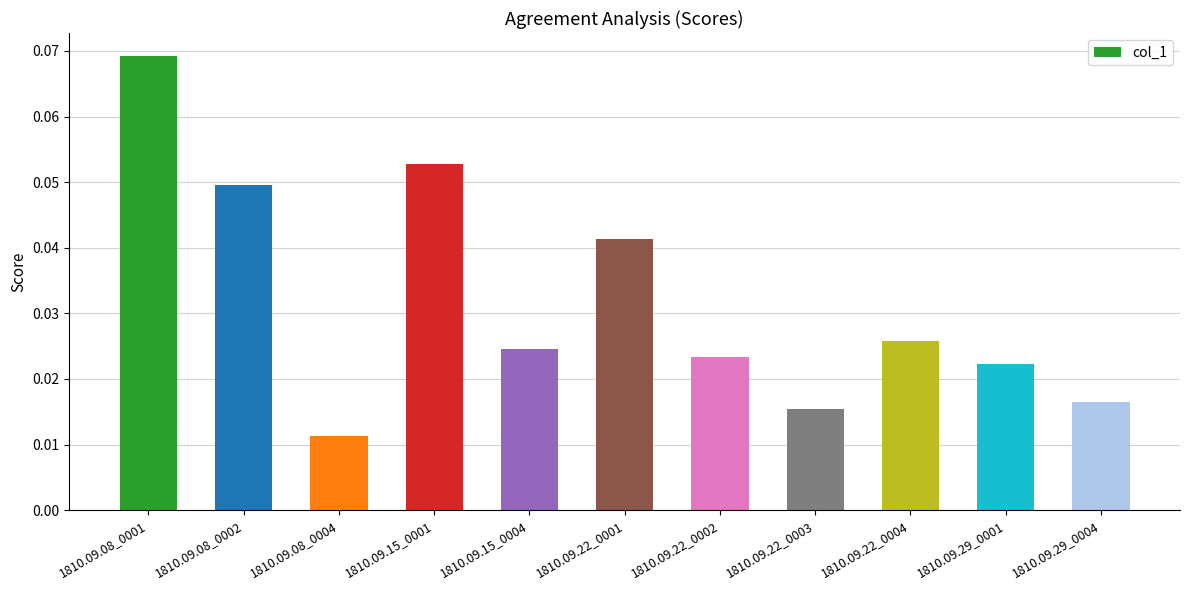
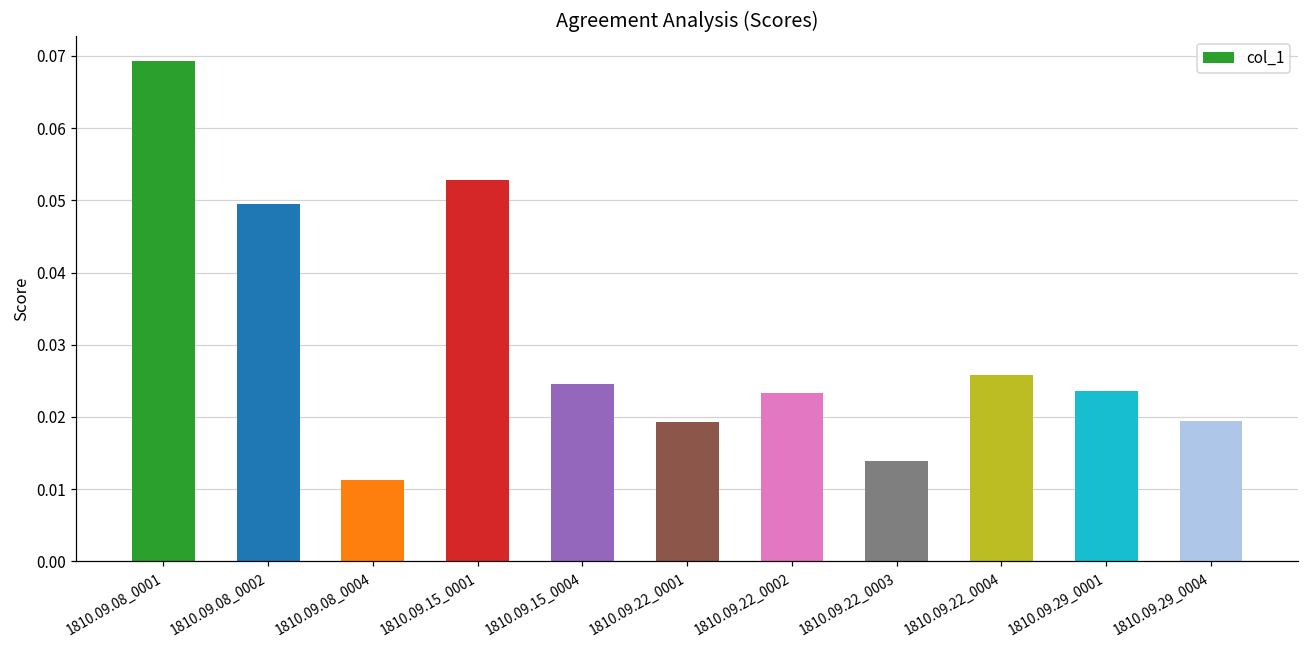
1810.09.22_0001: 0.041 -> 0.019
1810.09.22_0003: 0.015 -> 0.014
1810.09.29_0001: 0.022 -> 0.024
1810.09.29_0004: 0.017 -> 0.019
